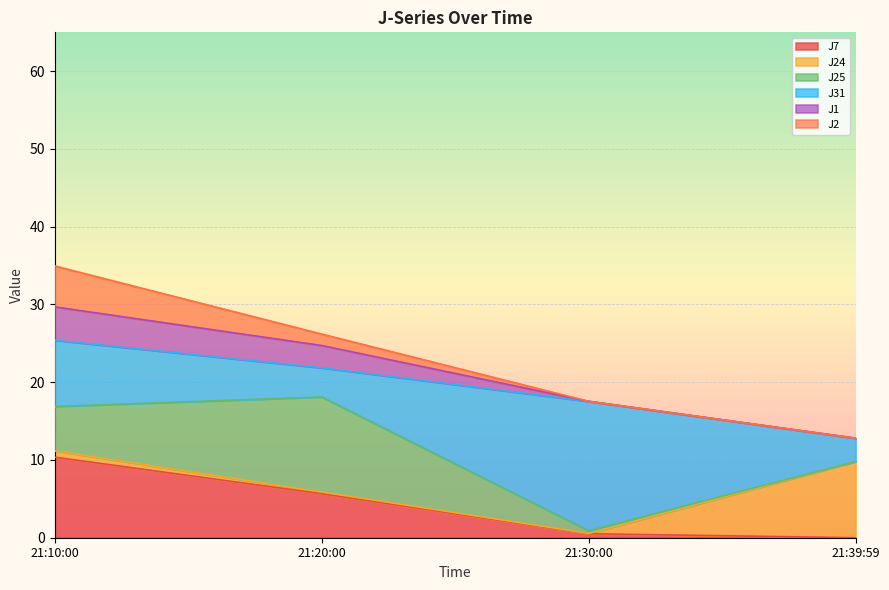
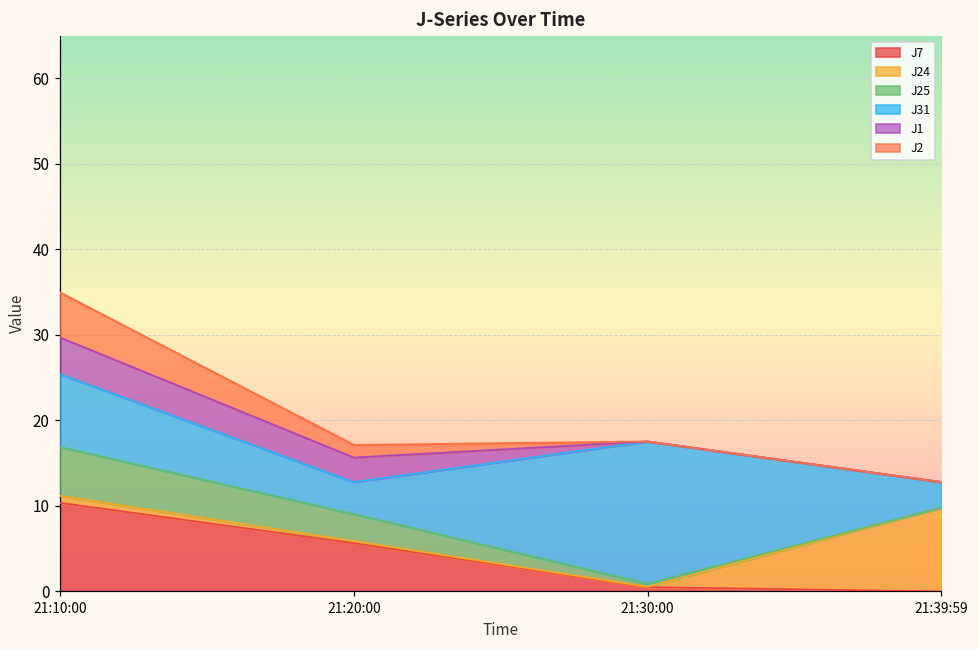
J25, 21:20:00: 12 -> 3
